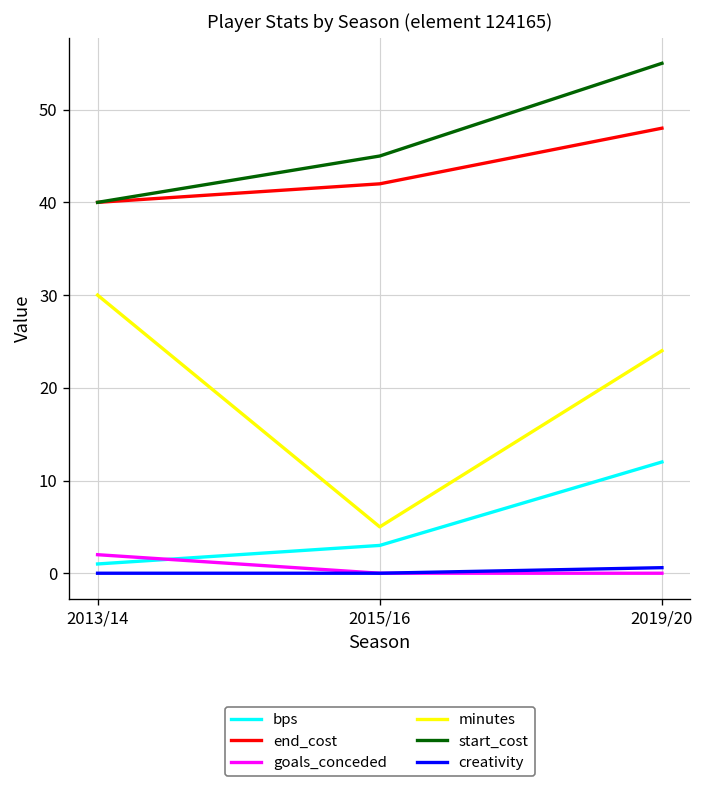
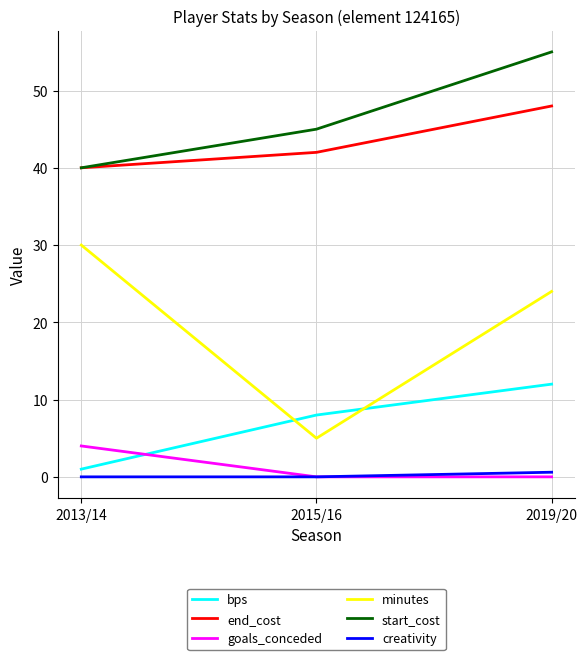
goals_conceded, 2013/14: 2 -> 4
bps, 2015/16: 3 -> 8
